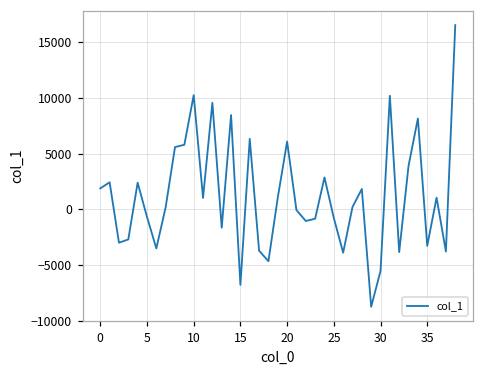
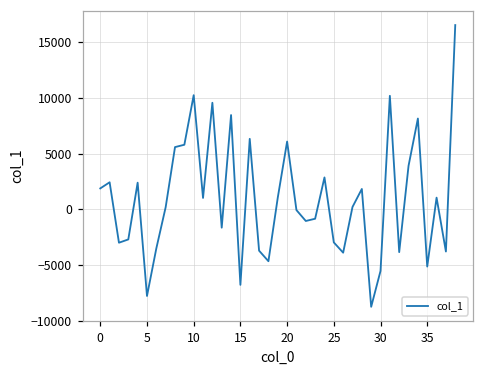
5: -700 -> -7800
25: -800 -> -3000
35: -3300 -> -5100
